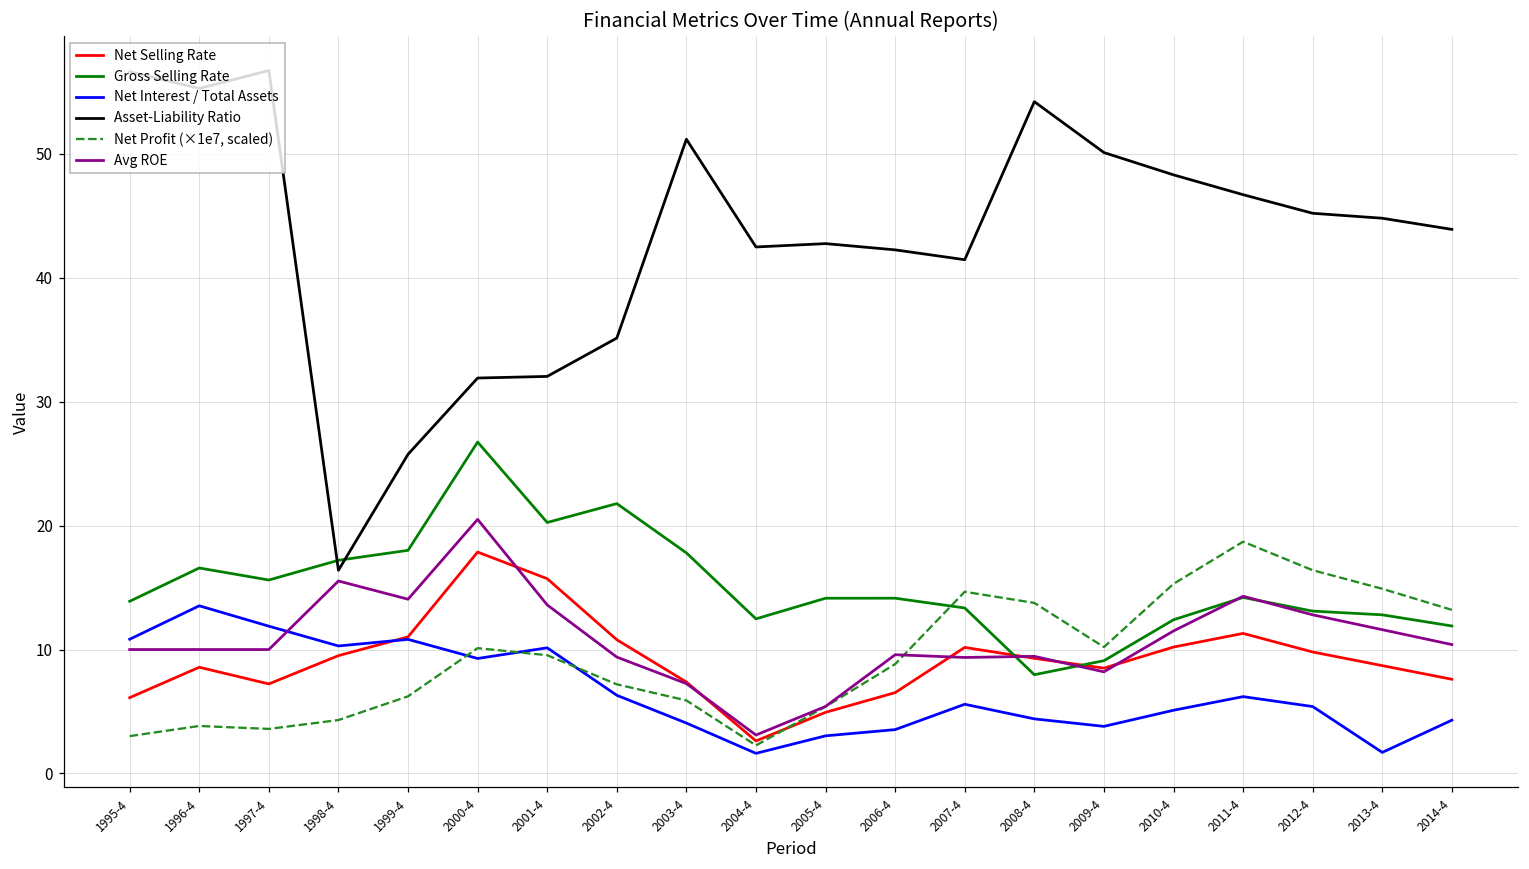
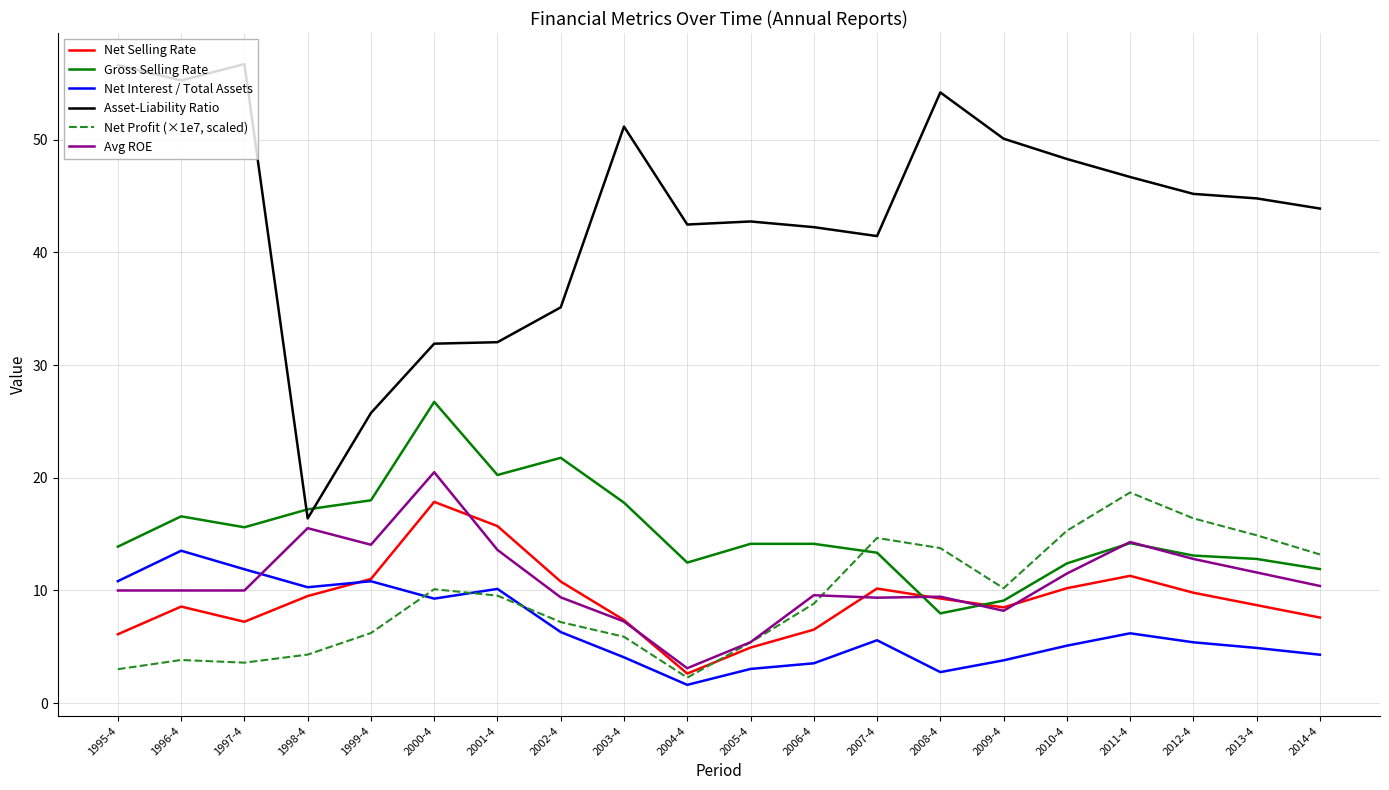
Net Interest / Total Assets, 2008-4: 4.4 -> 2.8
Net Interest / Total Assets, 2013-4: 1.7 -> 4.9
